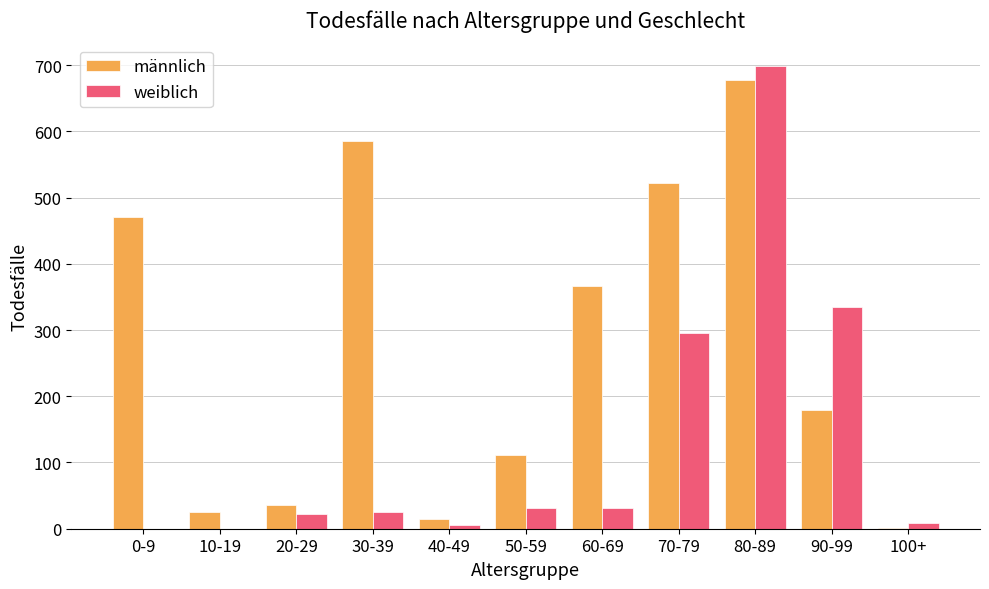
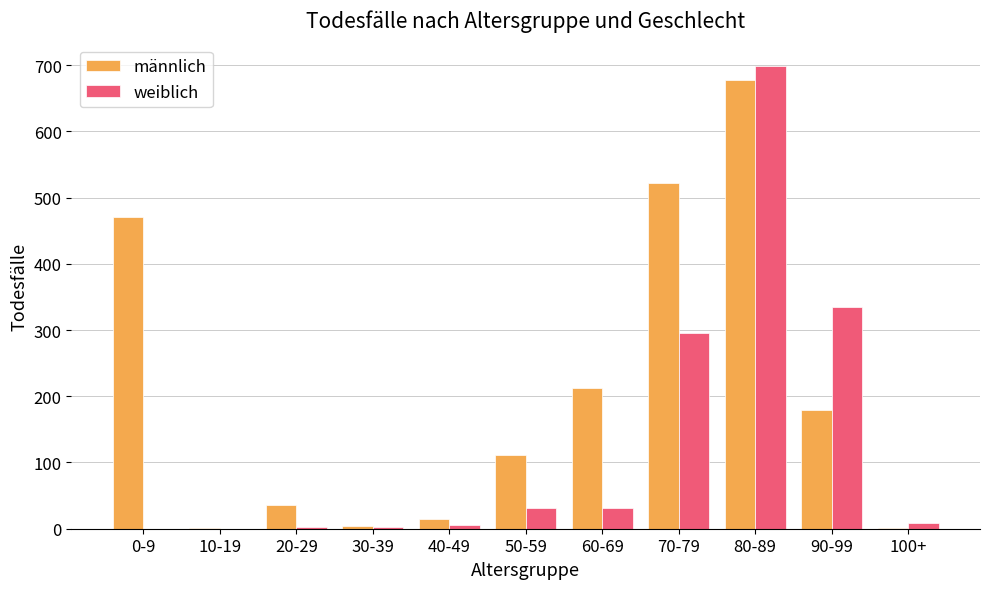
männlich, 10-19: 30 -> 0
weiblich, 20-29: 20 -> 0
männlich, 30-39: 590 -> 0
weiblich, 30-39: 30 -> 0
männlich, 60-69: 370 -> 210
